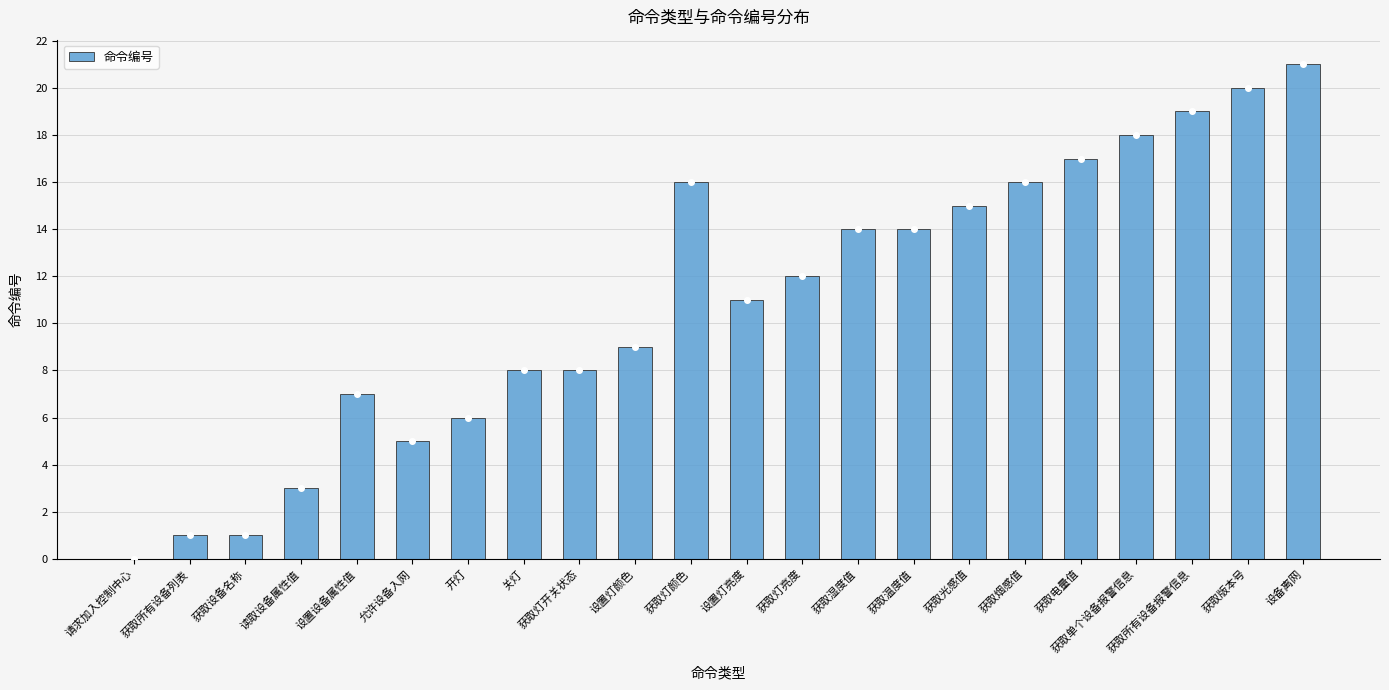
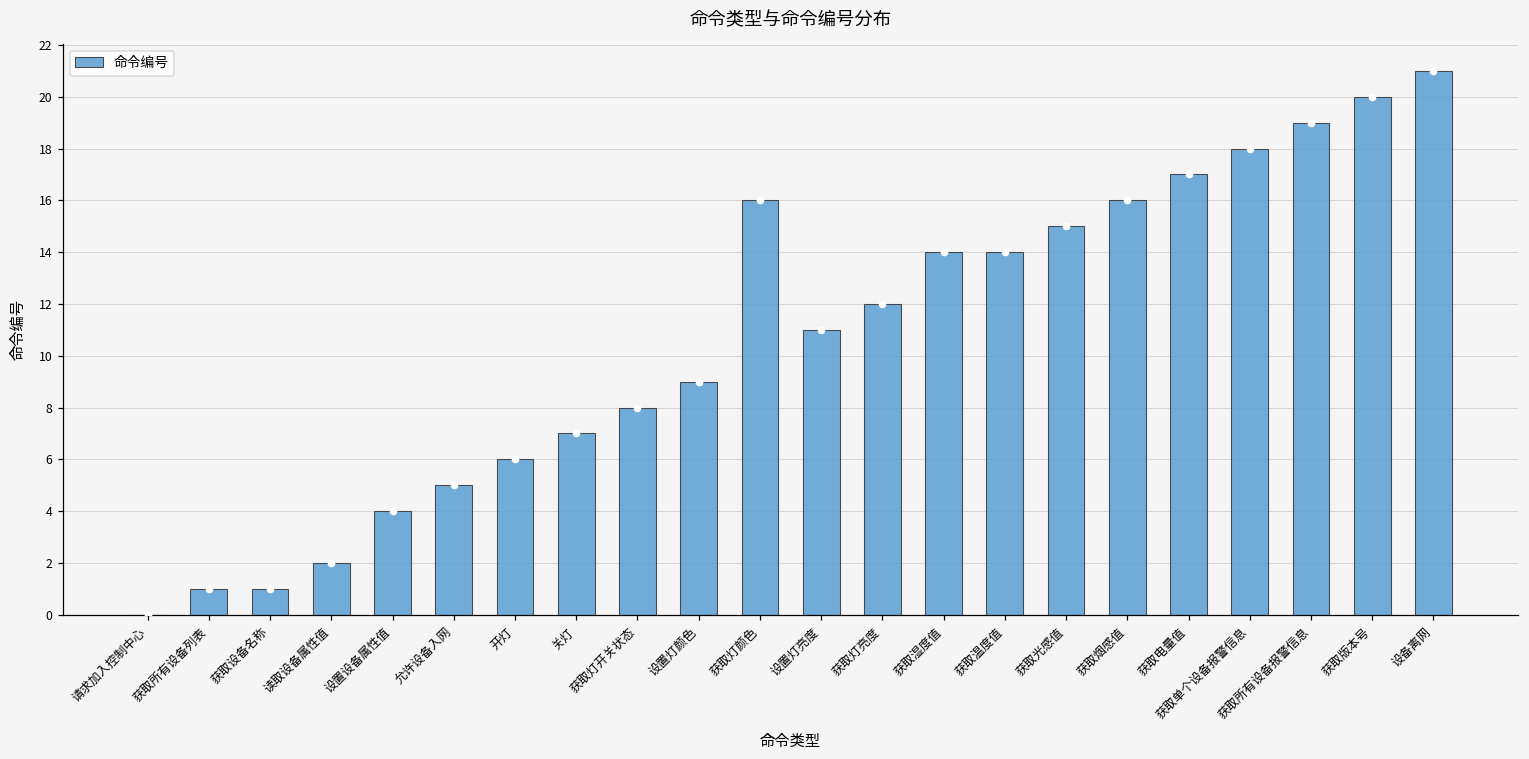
命令编号, 读取设备属性值: 3 -> 2
命令编号, 设置设备属性值: 7 -> 4
命令编号, 关灯: 8 -> 7
